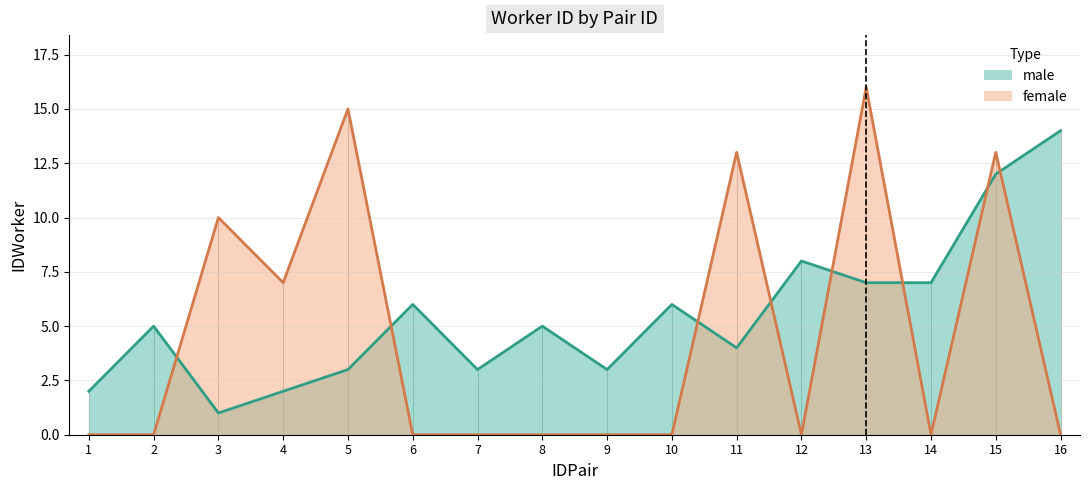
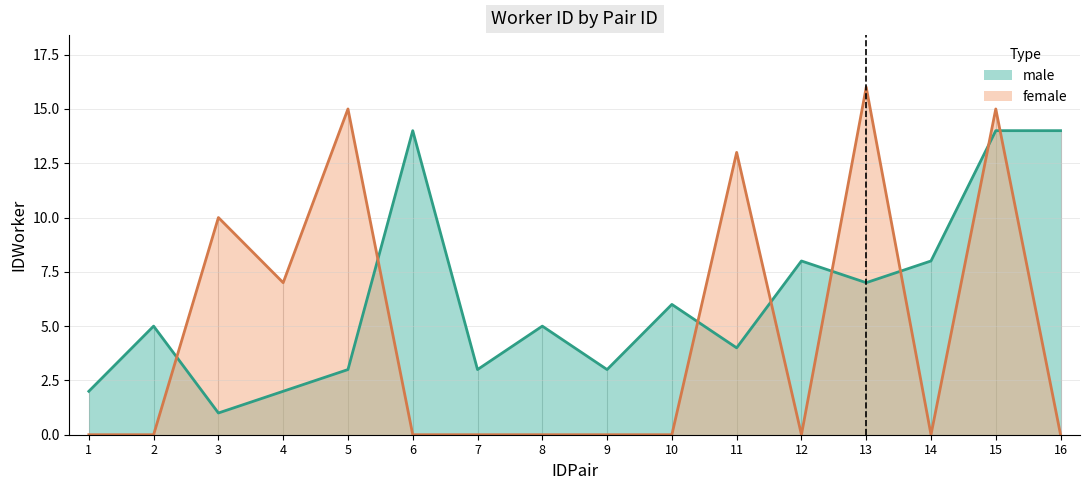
male, 6: 6 -> 14
male, 14: 7 -> 8
male, 15: 12 -> 14
female, 15: 13 -> 15
